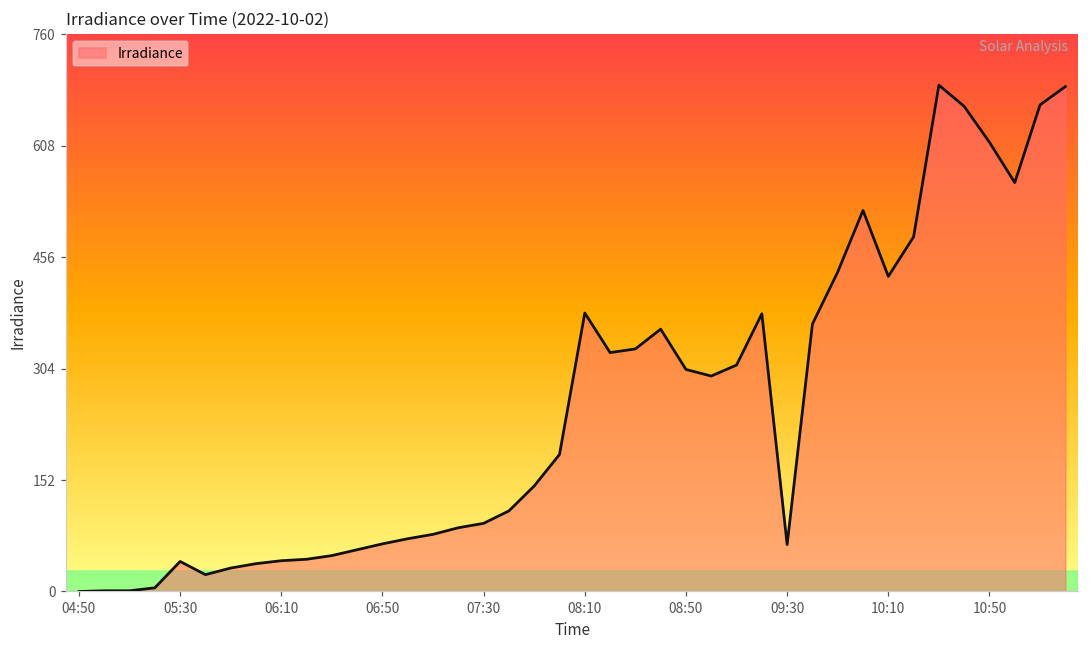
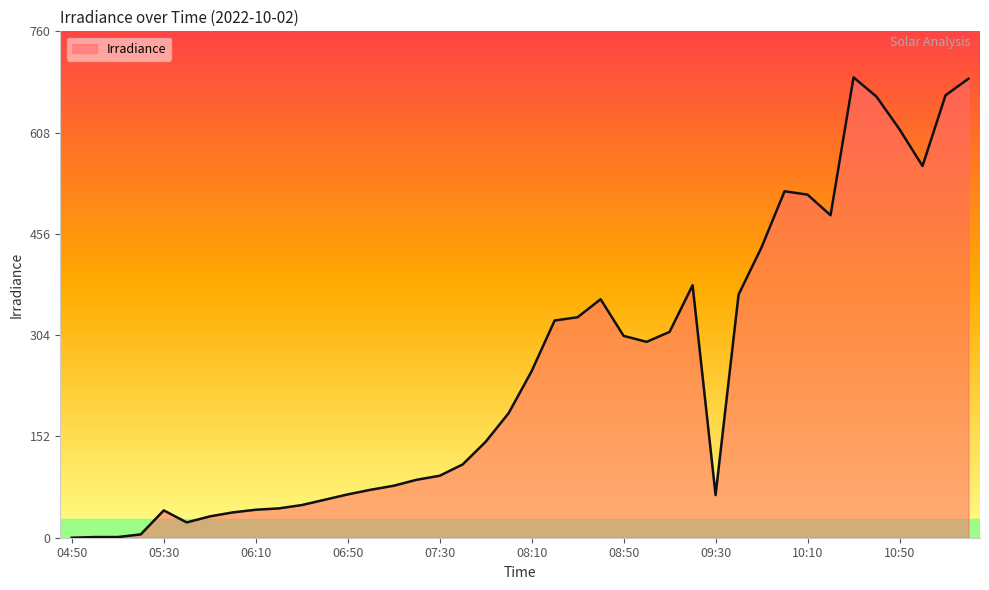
08:10: 380 -> 250
10:10: 430 -> 520
